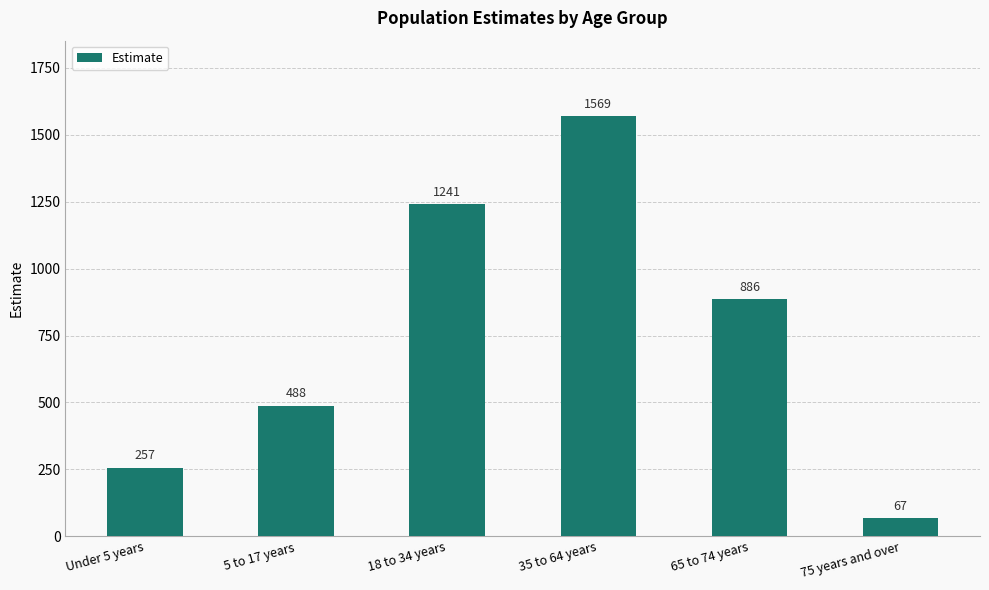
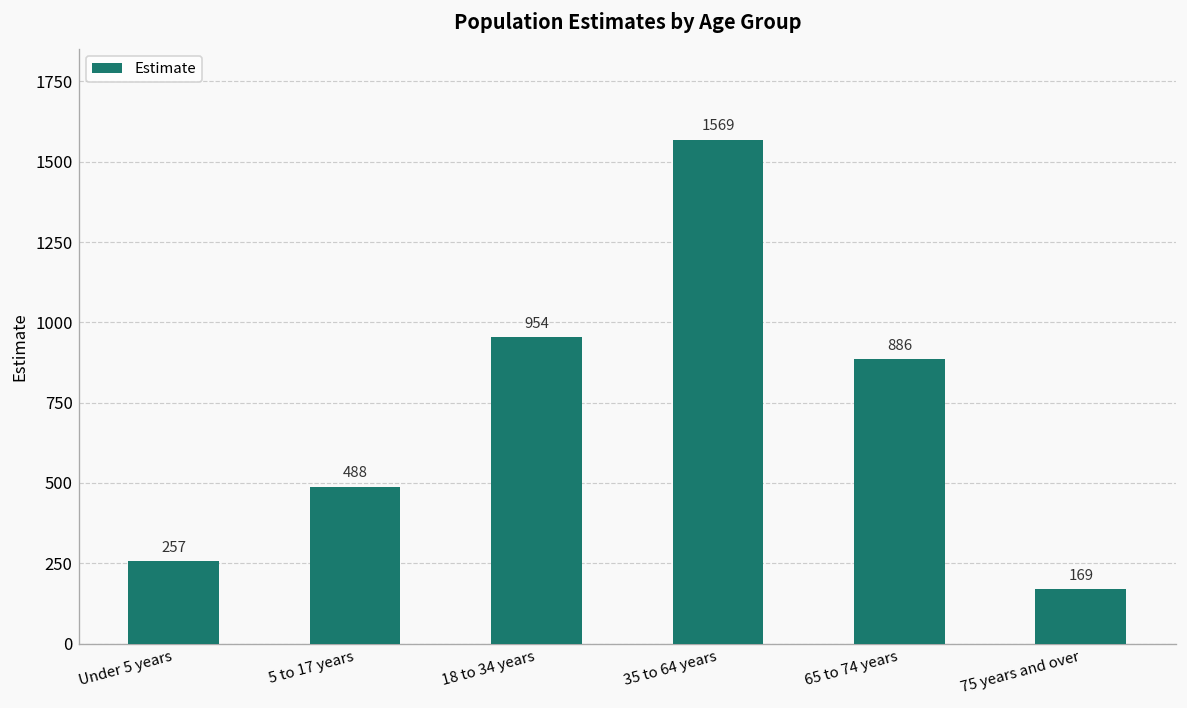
18 to 34 years: 1241 -> 954
75 years and over: 67 -> 169
